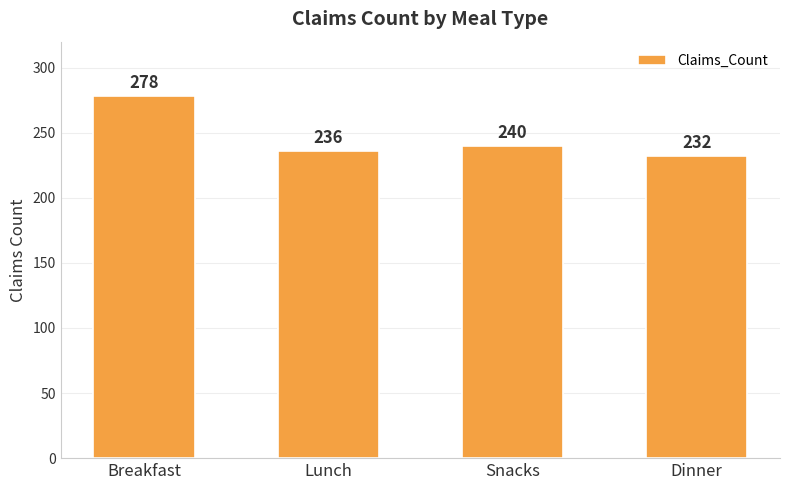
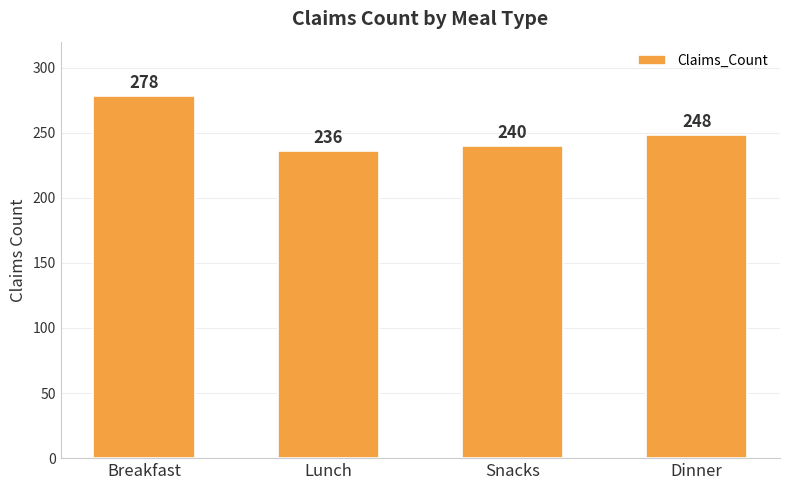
Dinner: 232 -> 248
